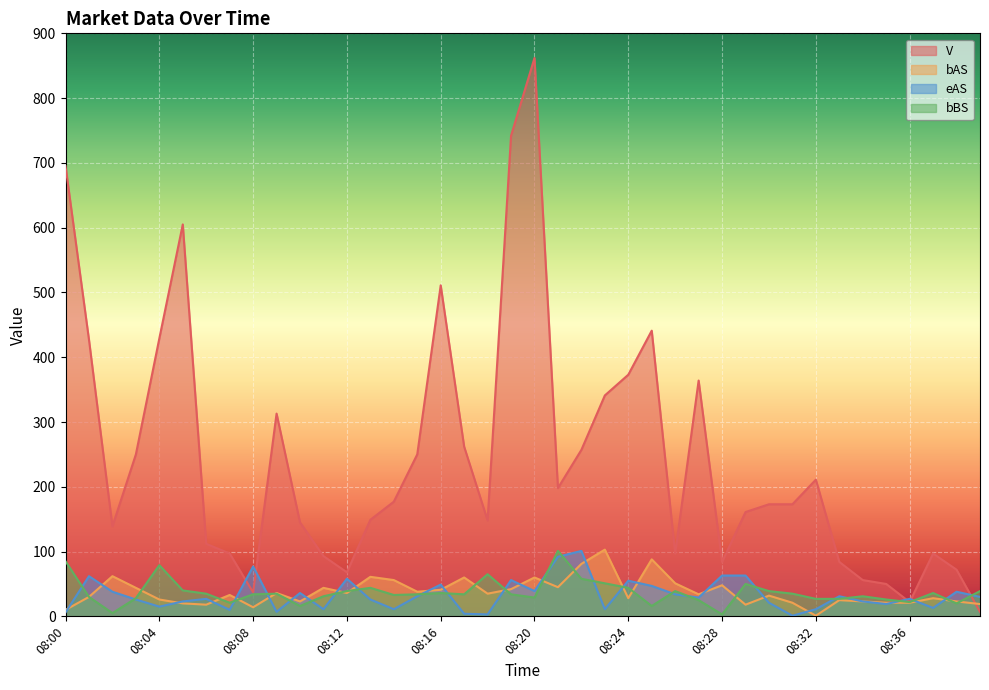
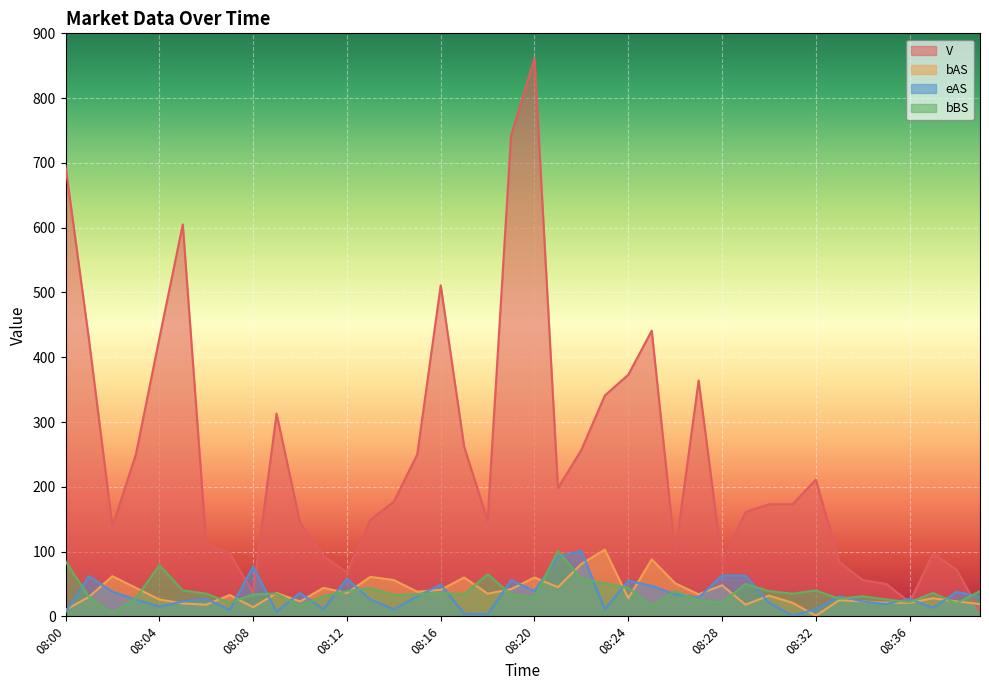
bBS, 08:28: 0 -> 20
bBS, 08:32: 30 -> 40
